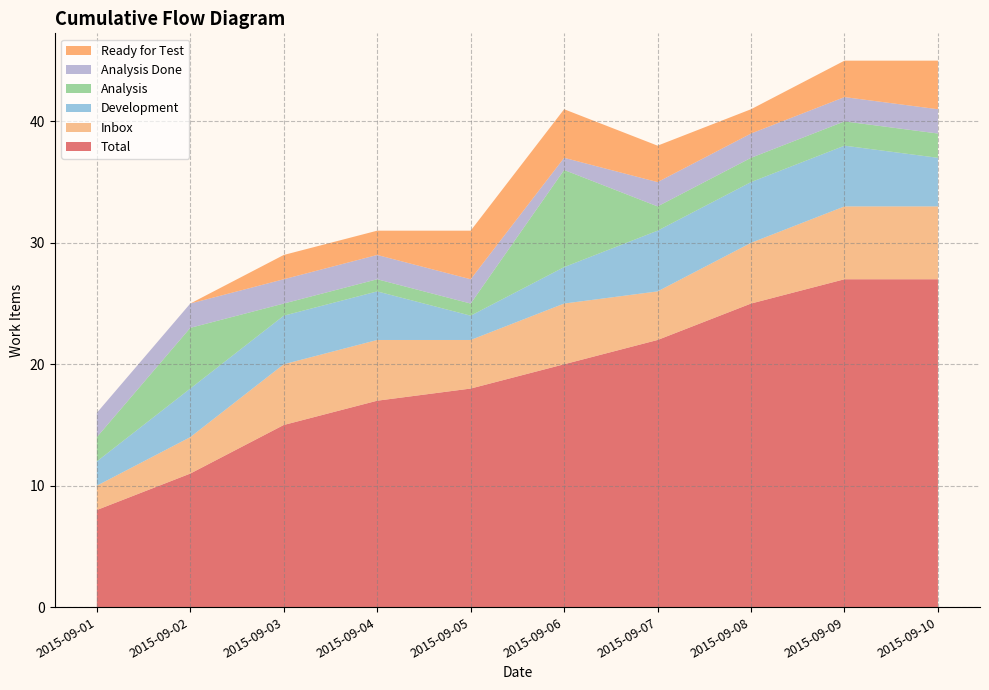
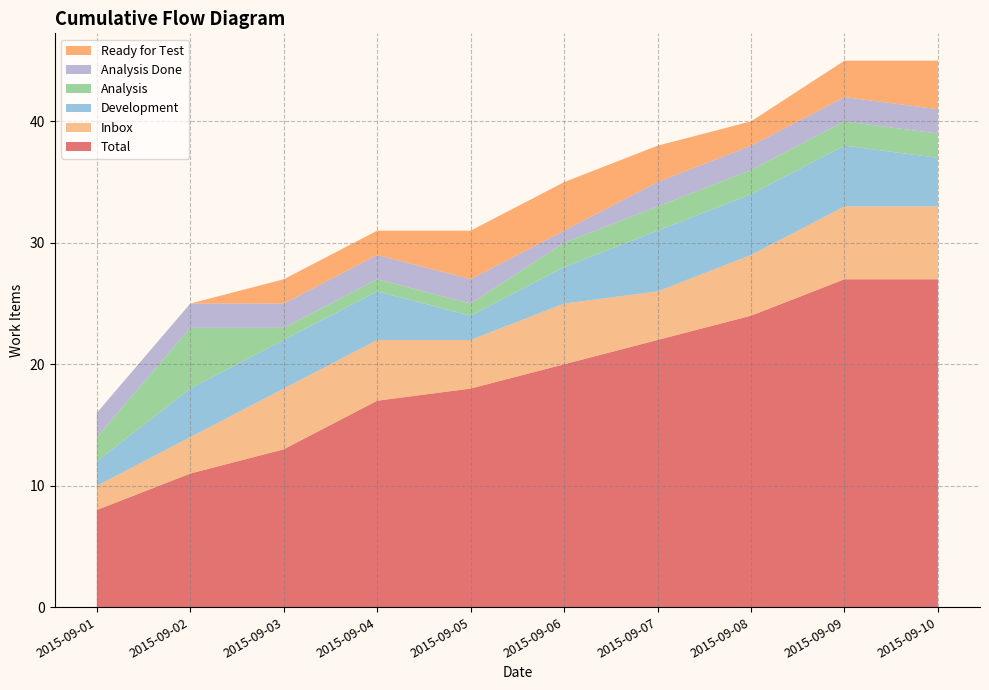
Total, 2015-09-03: 15 -> 13
Analysis, 2015-09-06: 8 -> 2
Total, 2015-09-08: 25 -> 24
